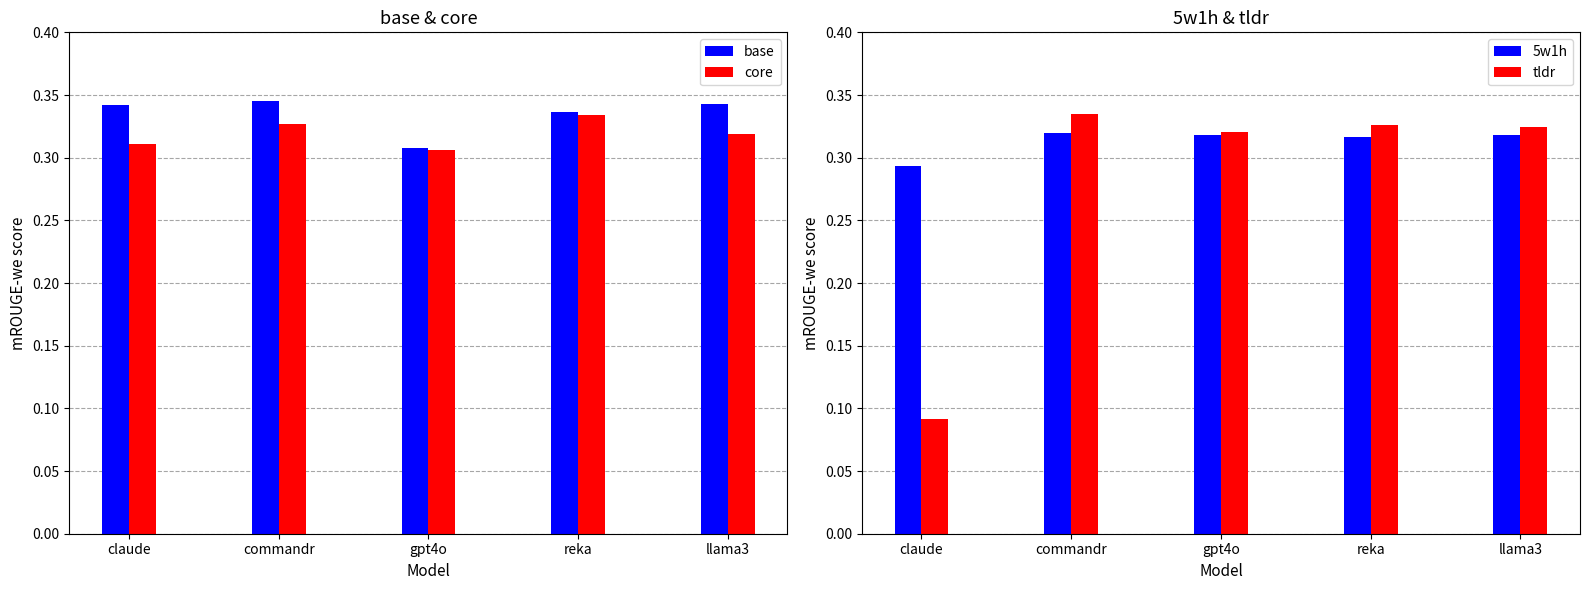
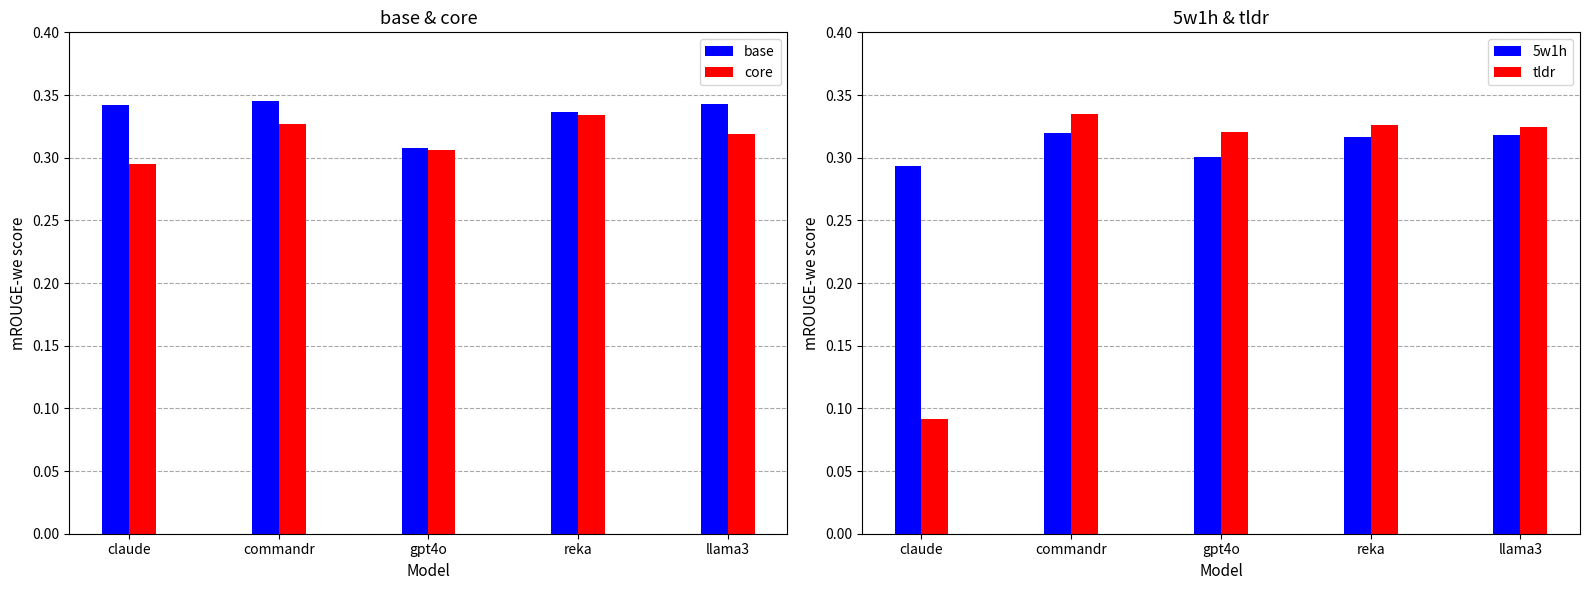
base & core, core, claude: 0.311 -> 0.295
5w1h & tldr, 5w1h, gpt4o: 0.318 -> 0.301
